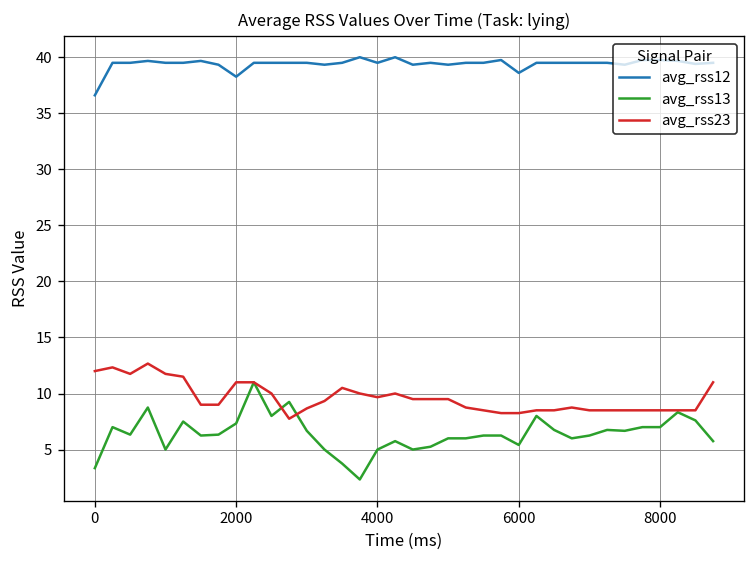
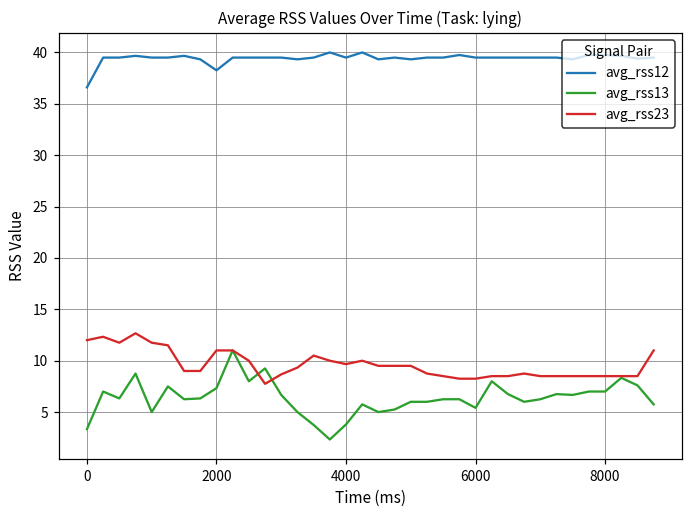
avg_rss13, 4000: 5 -> 4
avg_rss12, 6000: 39 -> 40
